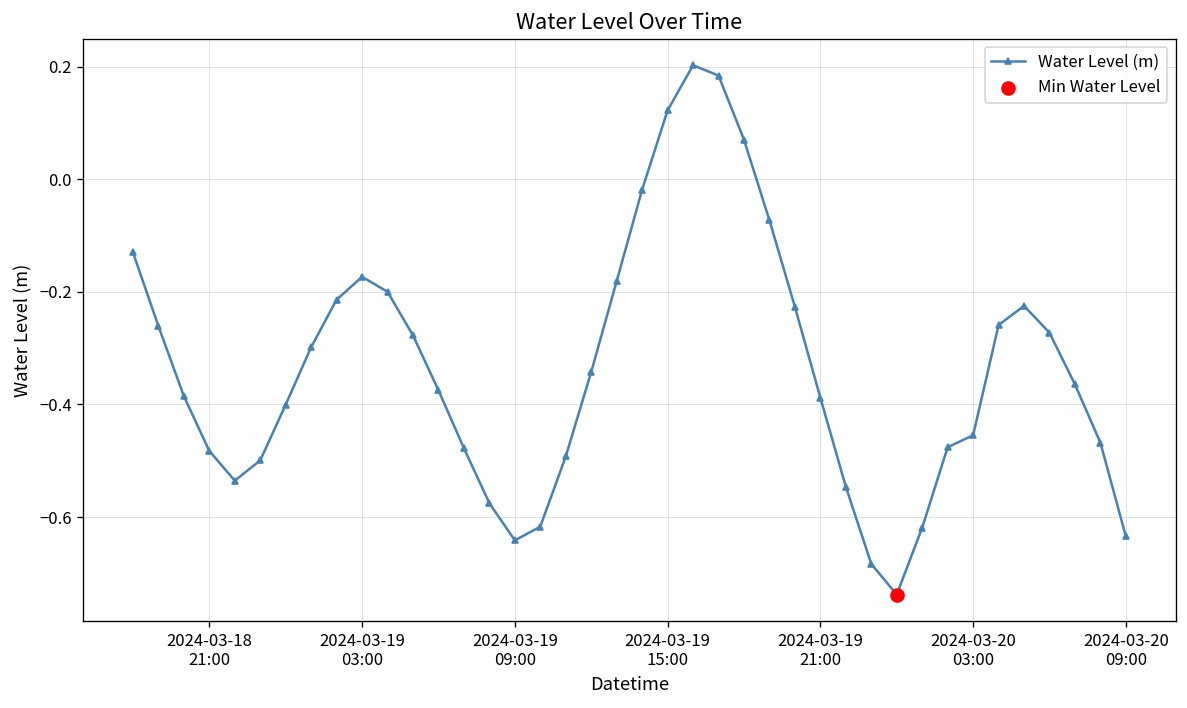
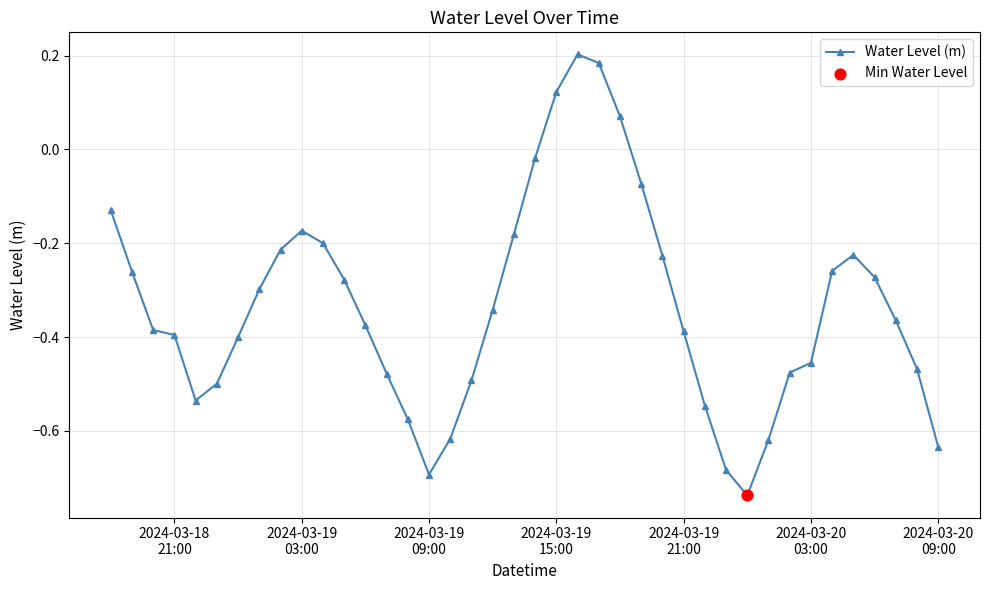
Water Level (m), 2024-03-18 21:00: -0.48 -> -0.40
Water Level (m), 2024-03-19 09:00: -0.64 -> -0.69
